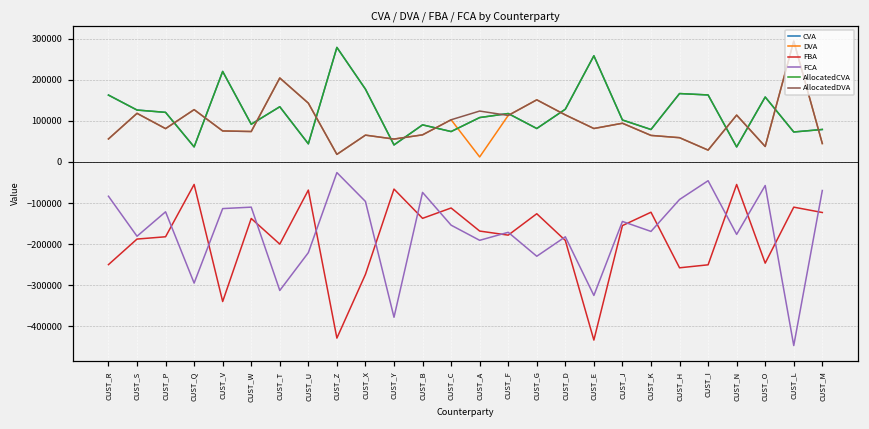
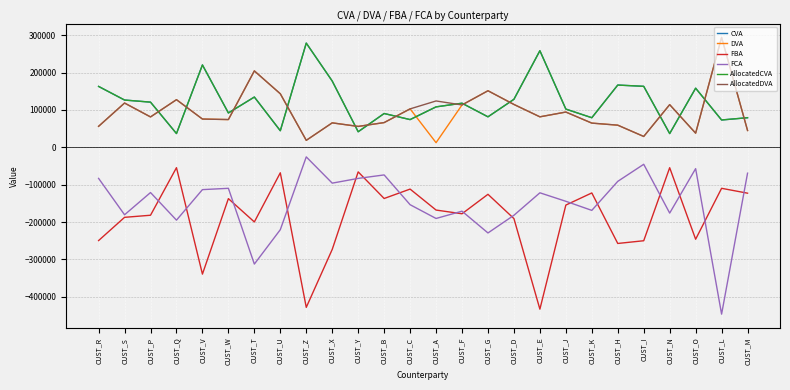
FCA, CUST_Q: -290000 -> -190000
FCA, CUST_Y: -380000 -> -80000
FCA, CUST_E: -320000 -> -120000
